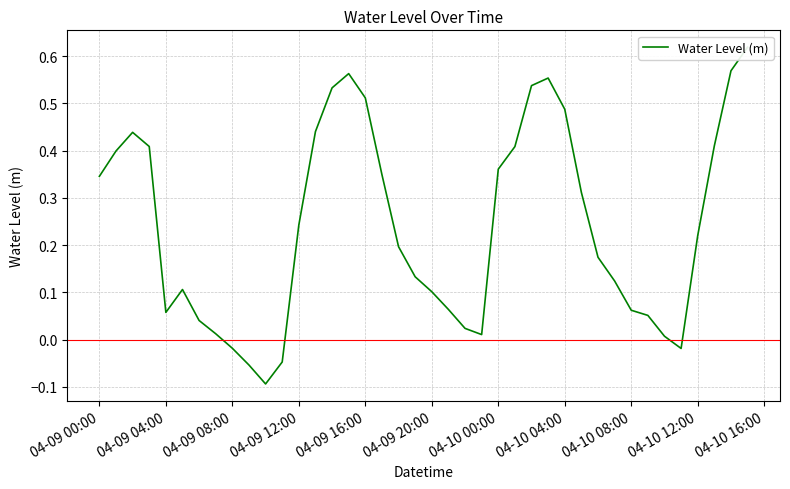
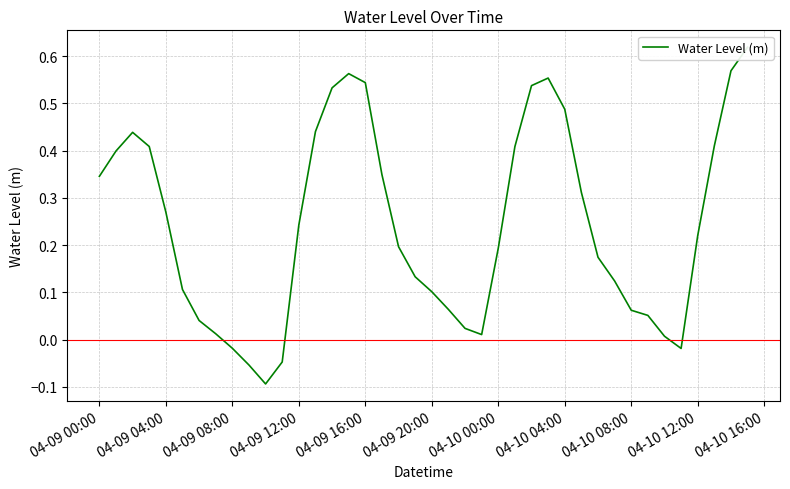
04-09 04:00: 0.06 -> 0.27
04-09 16:00: 0.51 -> 0.54
04-10 00:00: 0.36 -> 0.19
